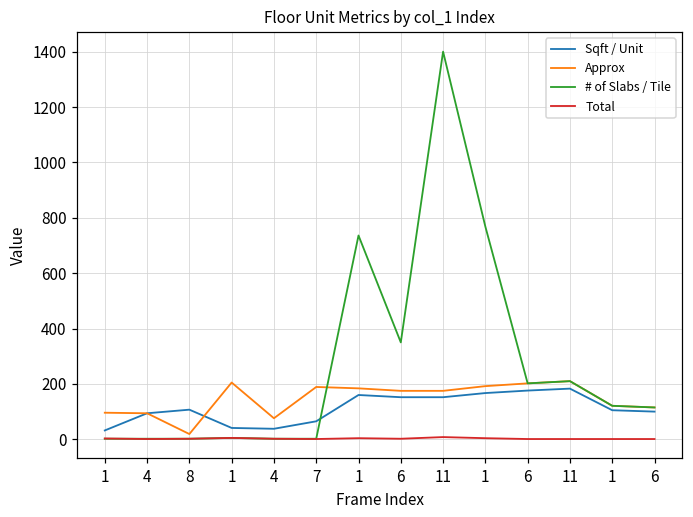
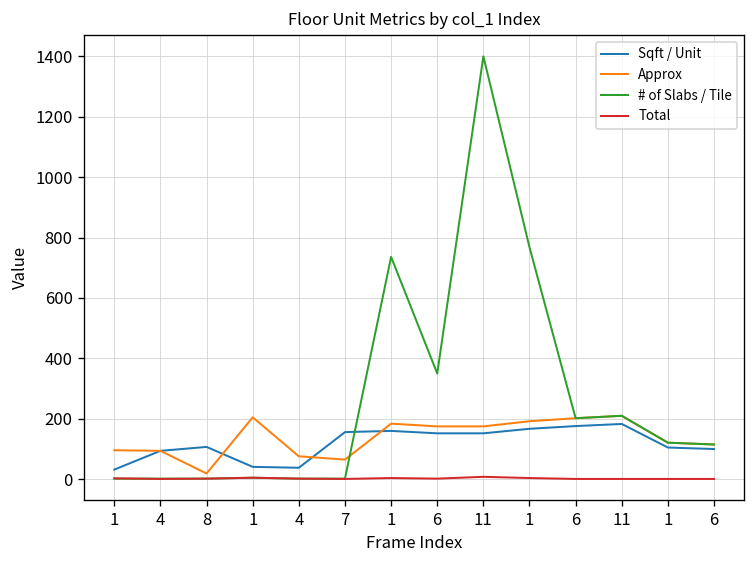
Sqft / Unit, 7: 70 -> 160
Approx, 7: 190 -> 70
